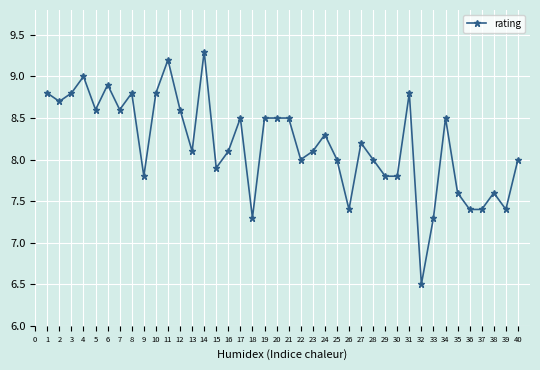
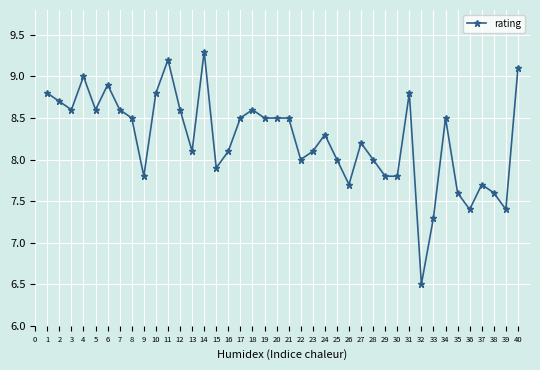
3: 8.8 -> 8.6
8: 8.8 -> 8.5
18: 7.3 -> 8.6
26: 7.4 -> 7.7
37: 7.4 -> 7.7
40: 8.0 -> 9.1
